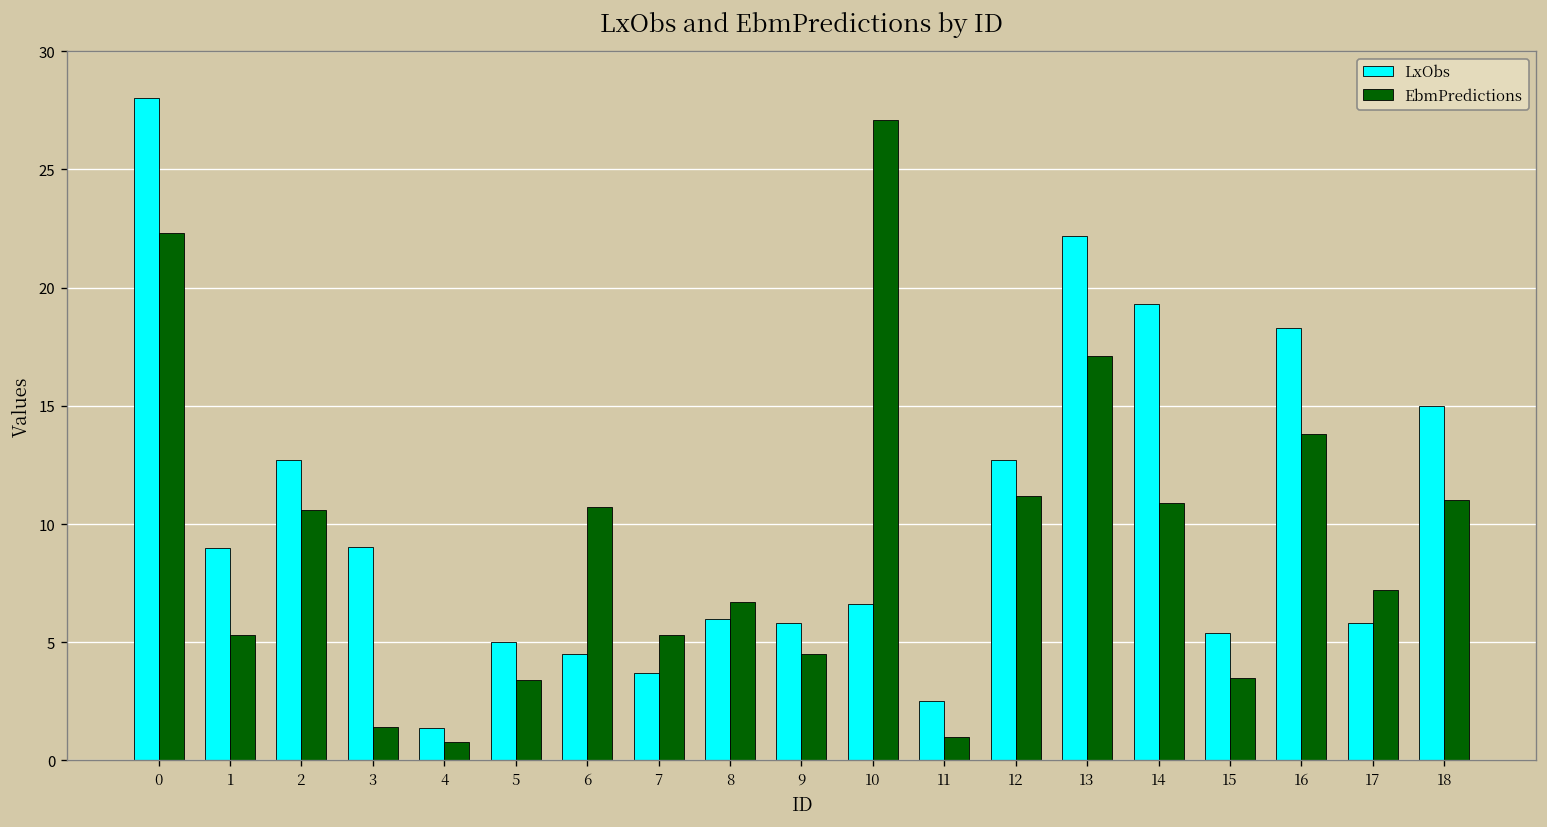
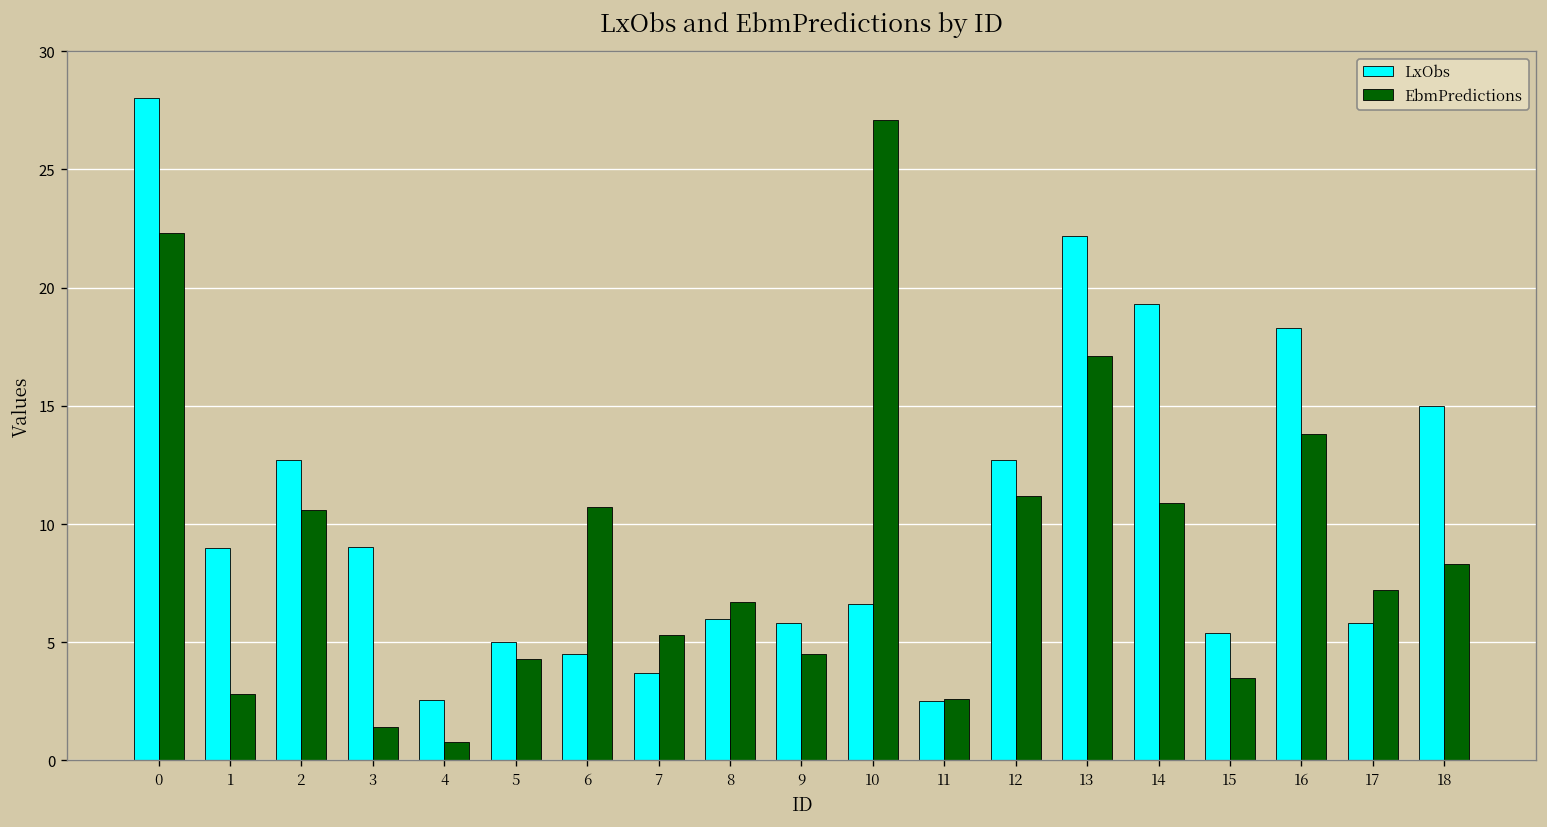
EbmPredictions, 1: 5.3 -> 2.8
LxObs, 4: 1.4 -> 2.5
EbmPredictions, 5: 3.4 -> 4.3
EbmPredictions, 11: 1.0 -> 2.6
EbmPredictions, 18: 11.0 -> 8.3
